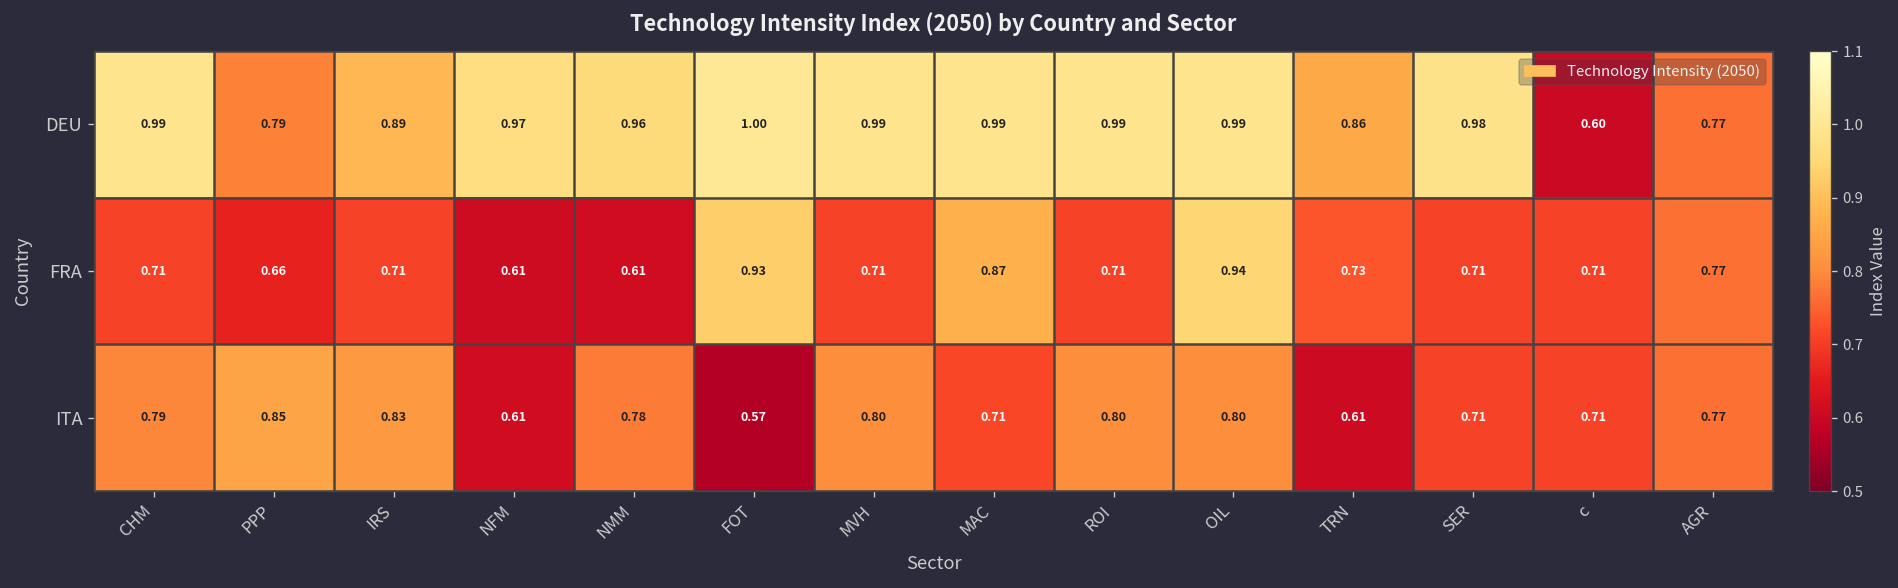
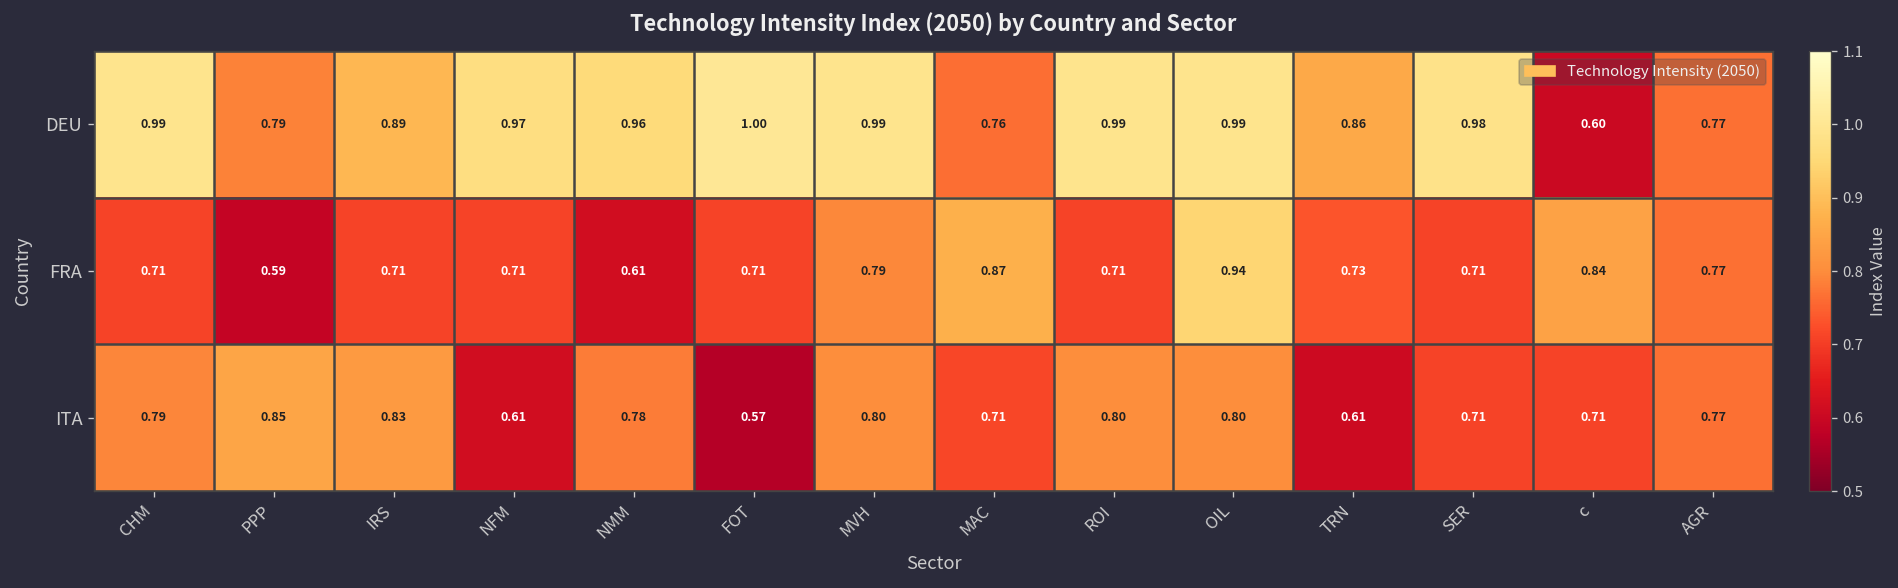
DEU, MAC: 0.99 -> 0.76
FRA, PPP: 0.66 -> 0.59
FRA, NFM: 0.61 -> 0.71
FRA, FOT: 0.93 -> 0.71
FRA, MVH: 0.71 -> 0.79
FRA, c: 0.71 -> 0.84
